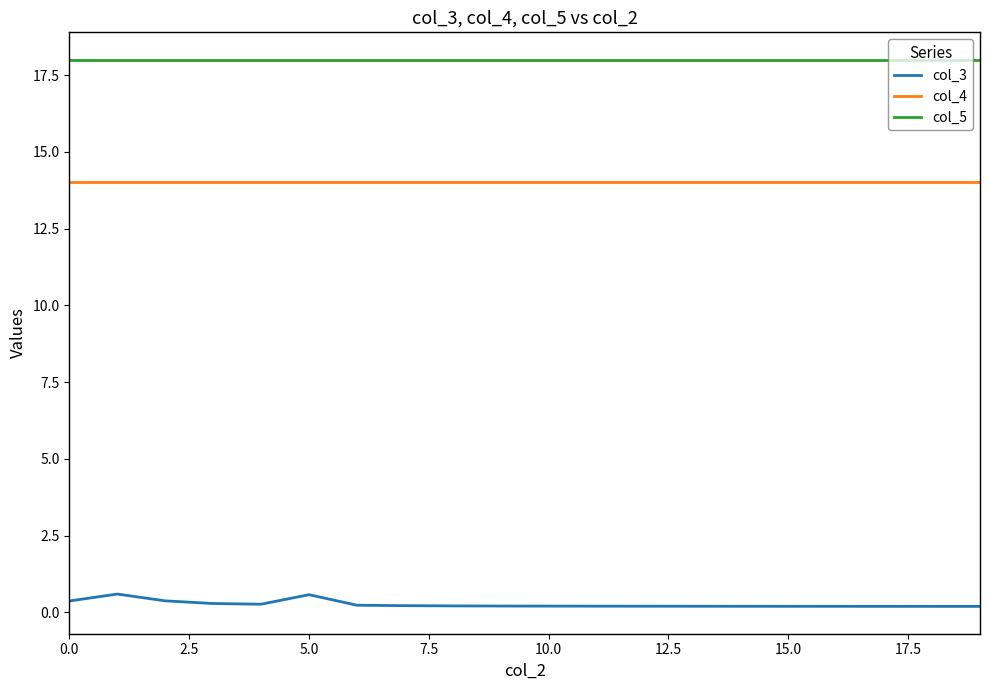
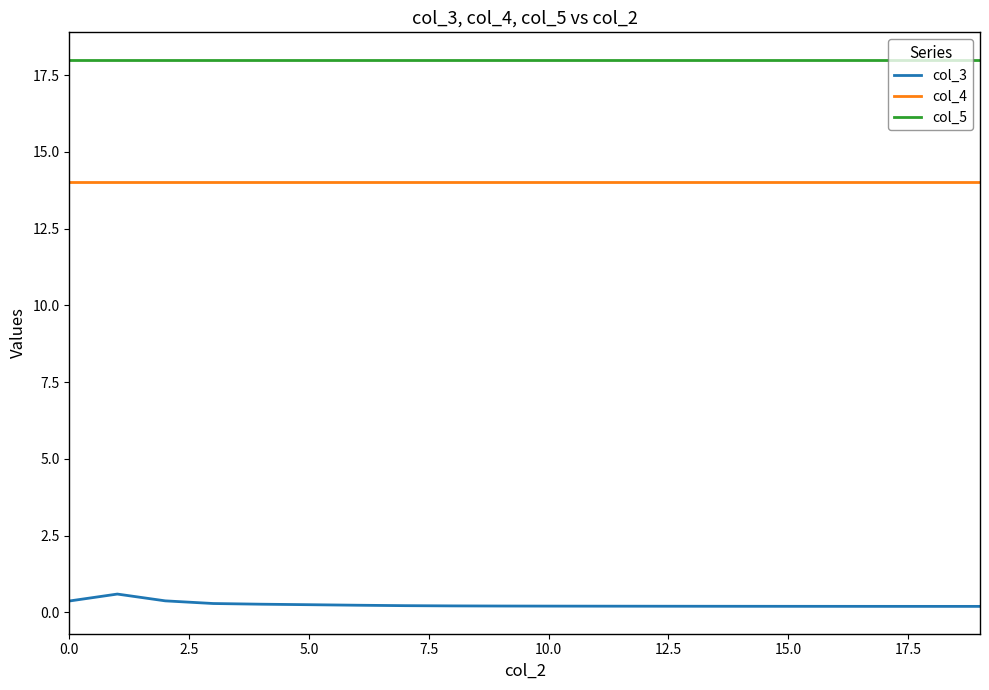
col_3, 5.0: 0.6 -> 0.2
